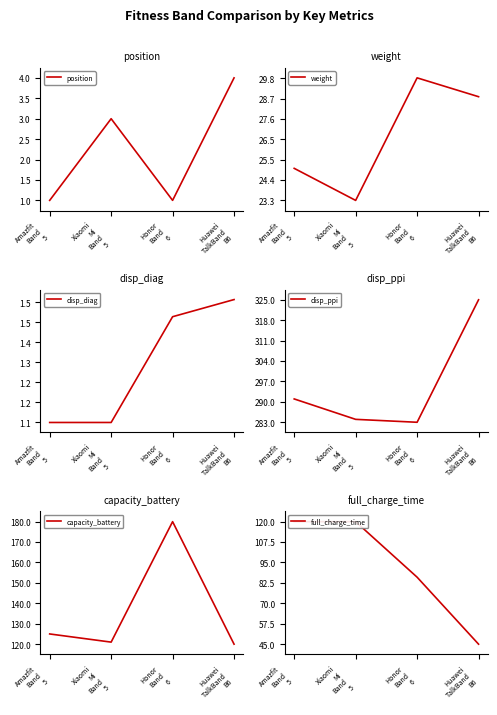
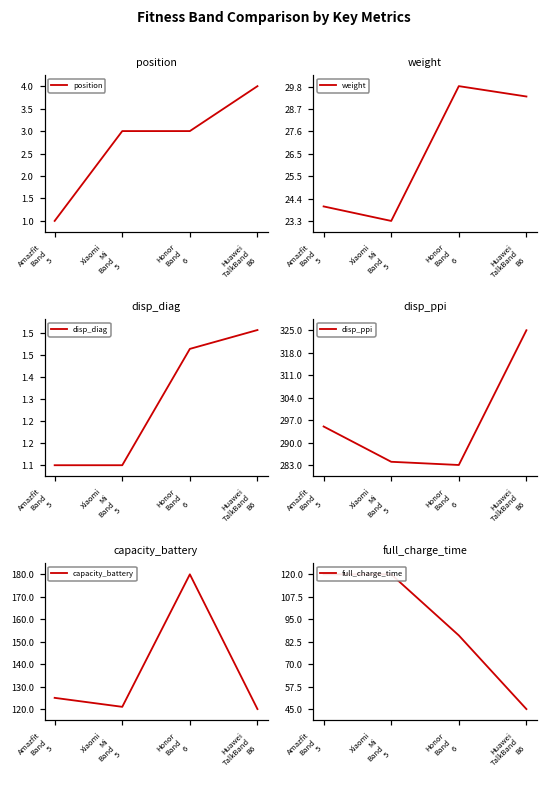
position, Honor Band 6: 1 -> 3
weight, Amazfit Band 5: 25 -> 24
weight, Huawei TalkBand B6: 28.8 -> 29.3
disp_ppi, Amazfit Band 5: 291 -> 295
